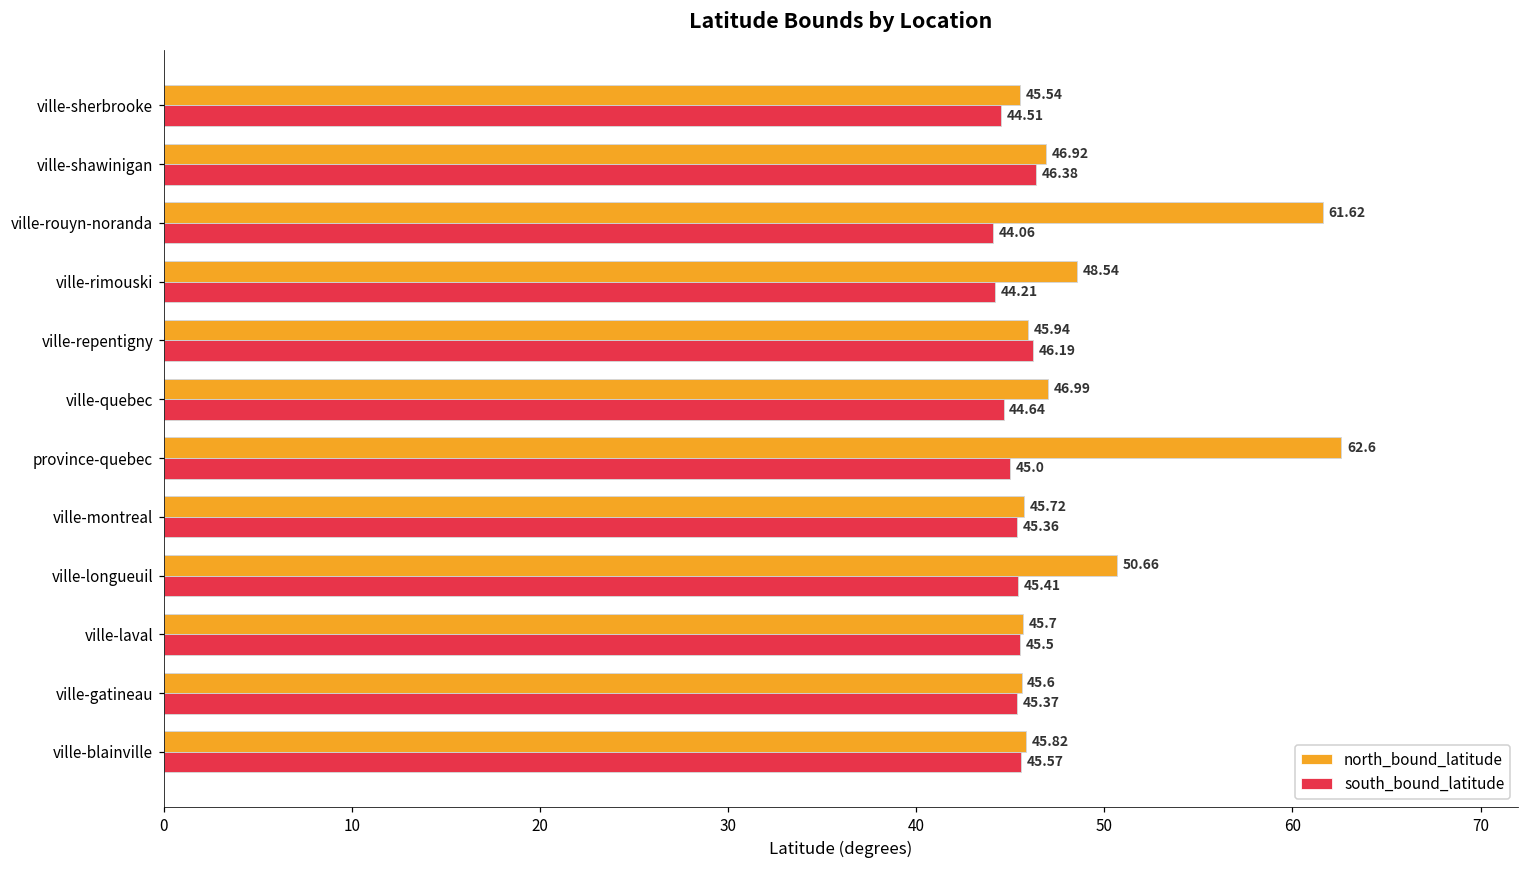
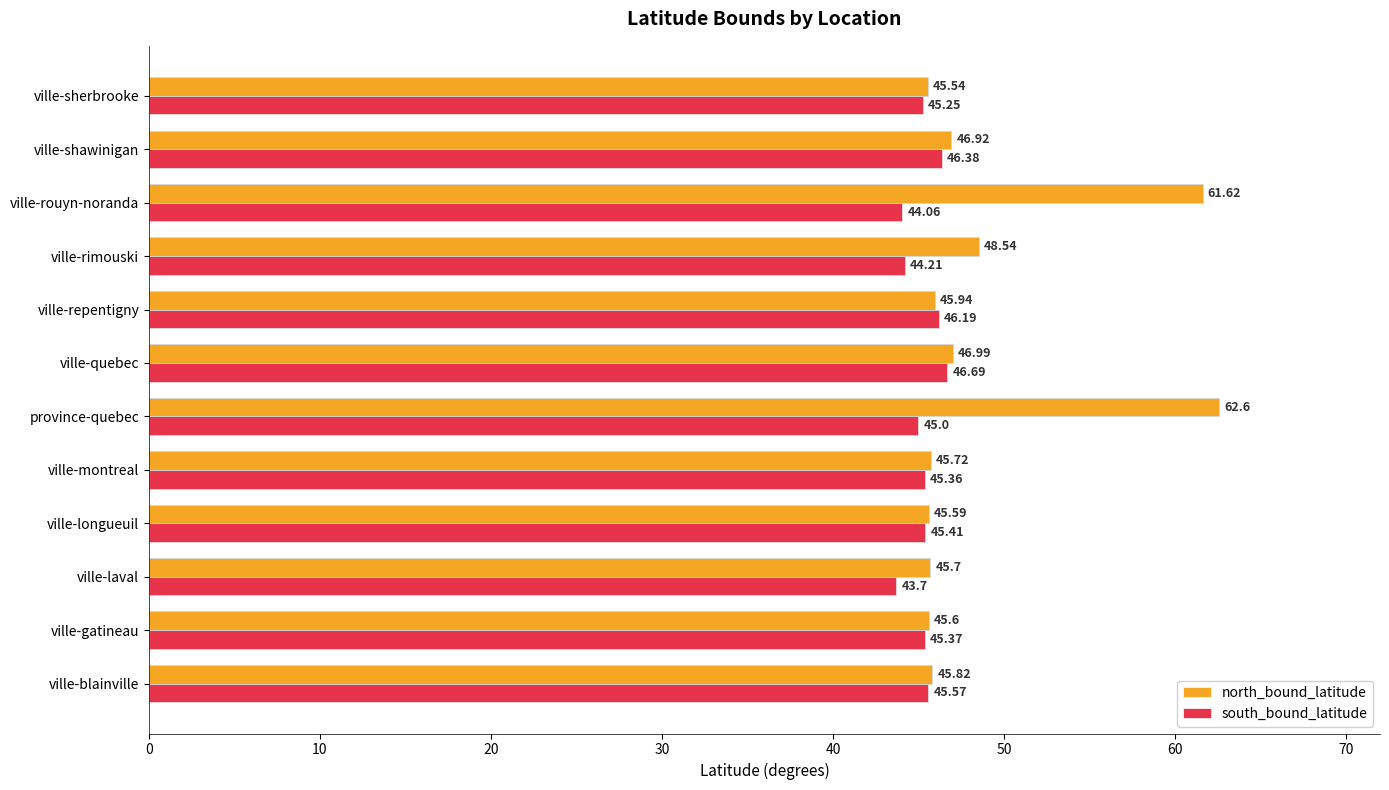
south_bound_latitude, ville-sherbrooke: 44.51 -> 45.25
south_bound_latitude, ville-quebec: 44.64 -> 46.69
north_bound_latitude, ville-longueuil: 50.66 -> 45.59
south_bound_latitude, ville-laval: 45.5 -> 43.7
